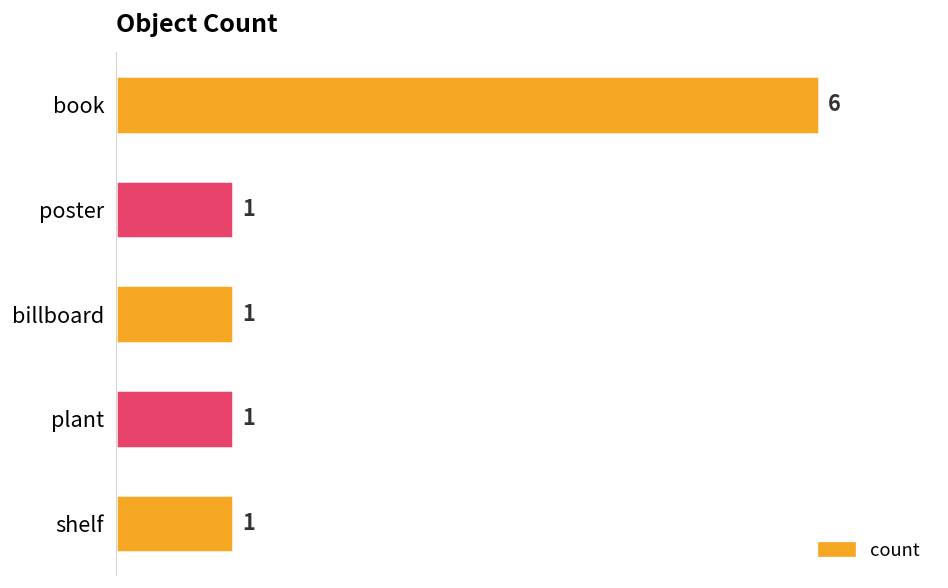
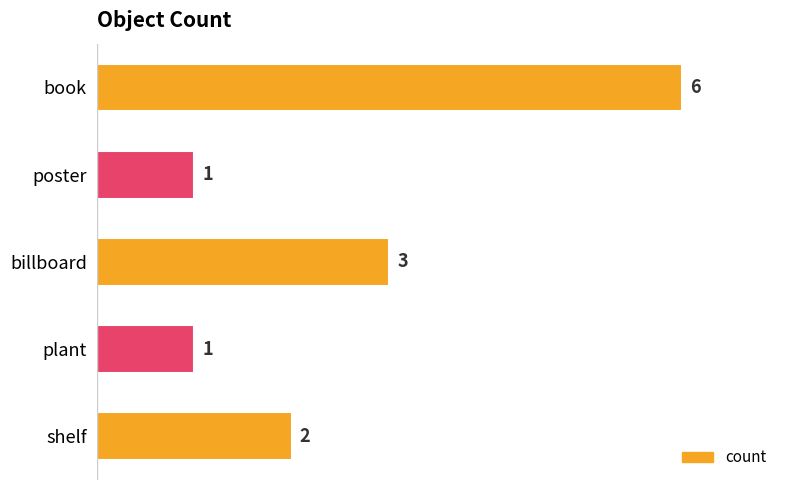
billboard: 1 -> 3
shelf: 1 -> 2
